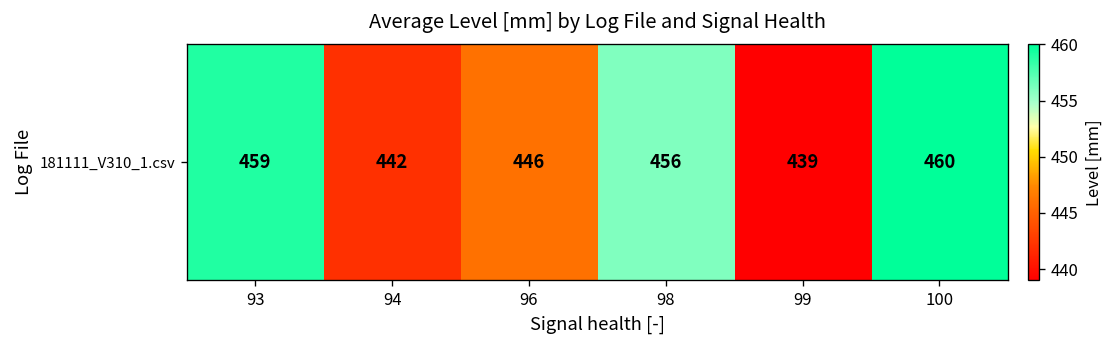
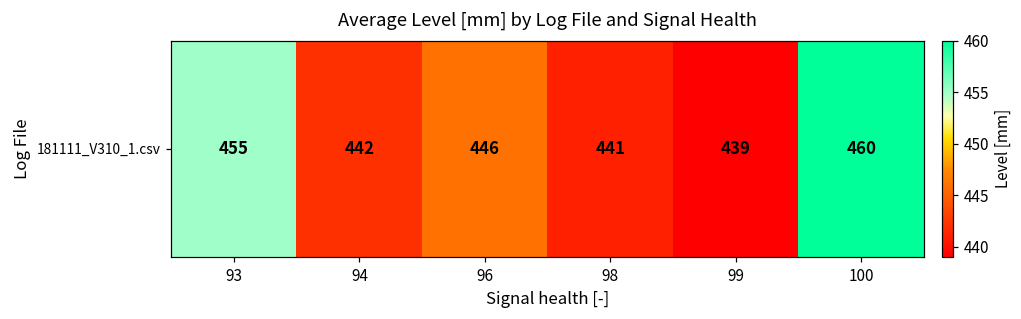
181111_V310_1.csv, 93: 459 -> 455
181111_V310_1.csv, 98: 456 -> 441
